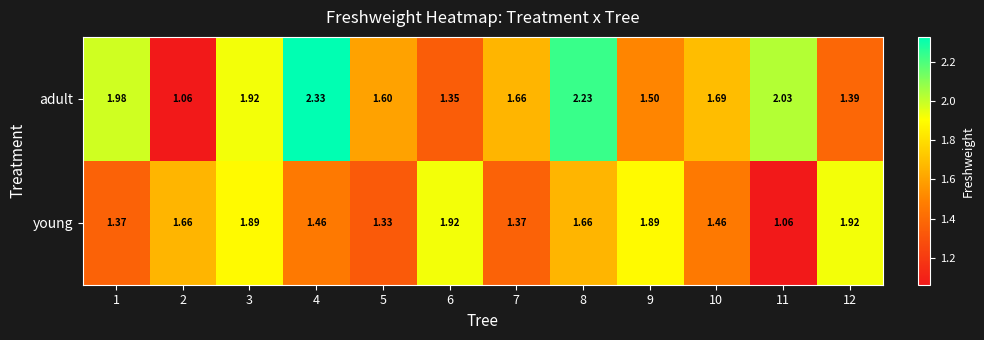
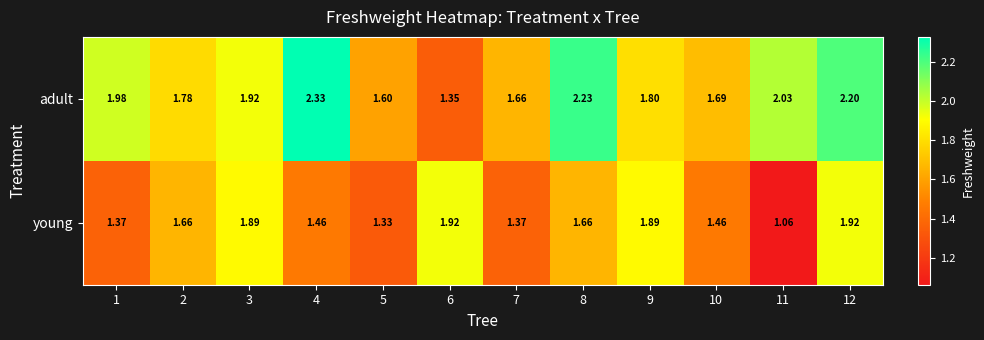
adult, 2: 1.06 -> 1.78
adult, 9: 1.50 -> 1.80
adult, 12: 1.39 -> 2.20
